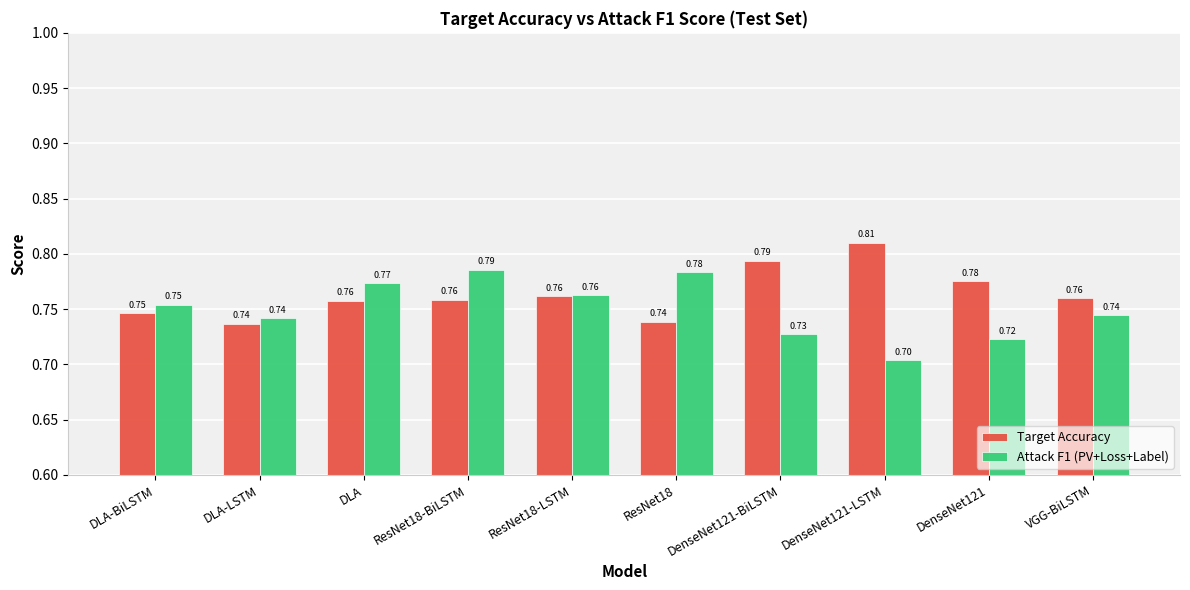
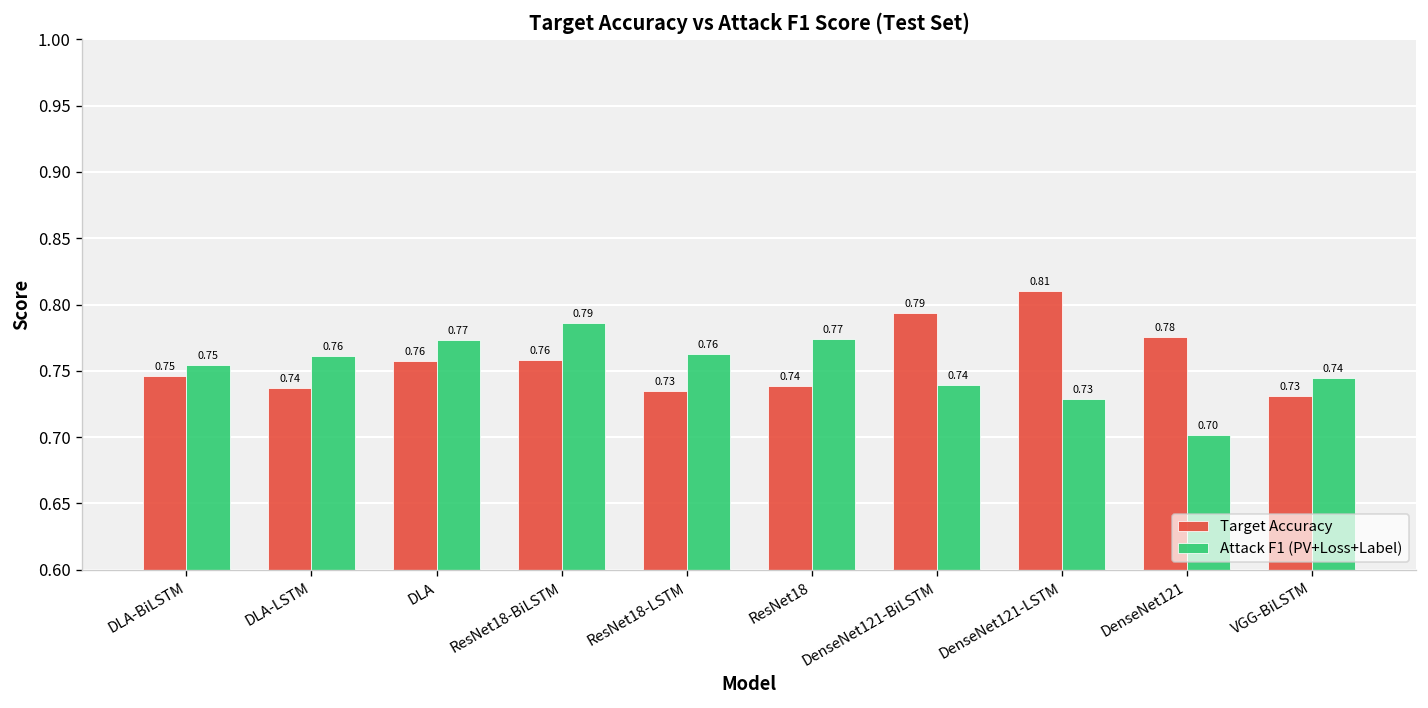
Attack F1 (PV+Loss+Label), DLA-LSTM: 0.74 -> 0.76
Target Accuracy, ResNet18-LSTM: 0.76 -> 0.73
Attack F1 (PV+Loss+Label), ResNet18: 0.78 -> 0.77
Attack F1 (PV+Loss+Label), DenseNet121-BiLSTM: 0.73 -> 0.74
Attack F1 (PV+Loss+Label), DenseNet121-LSTM: 0.70 -> 0.73
Attack F1 (PV+Loss+Label), DenseNet121: 0.72 -> 0.70
Target Accuracy, VGG-BiLSTM: 0.76 -> 0.73
